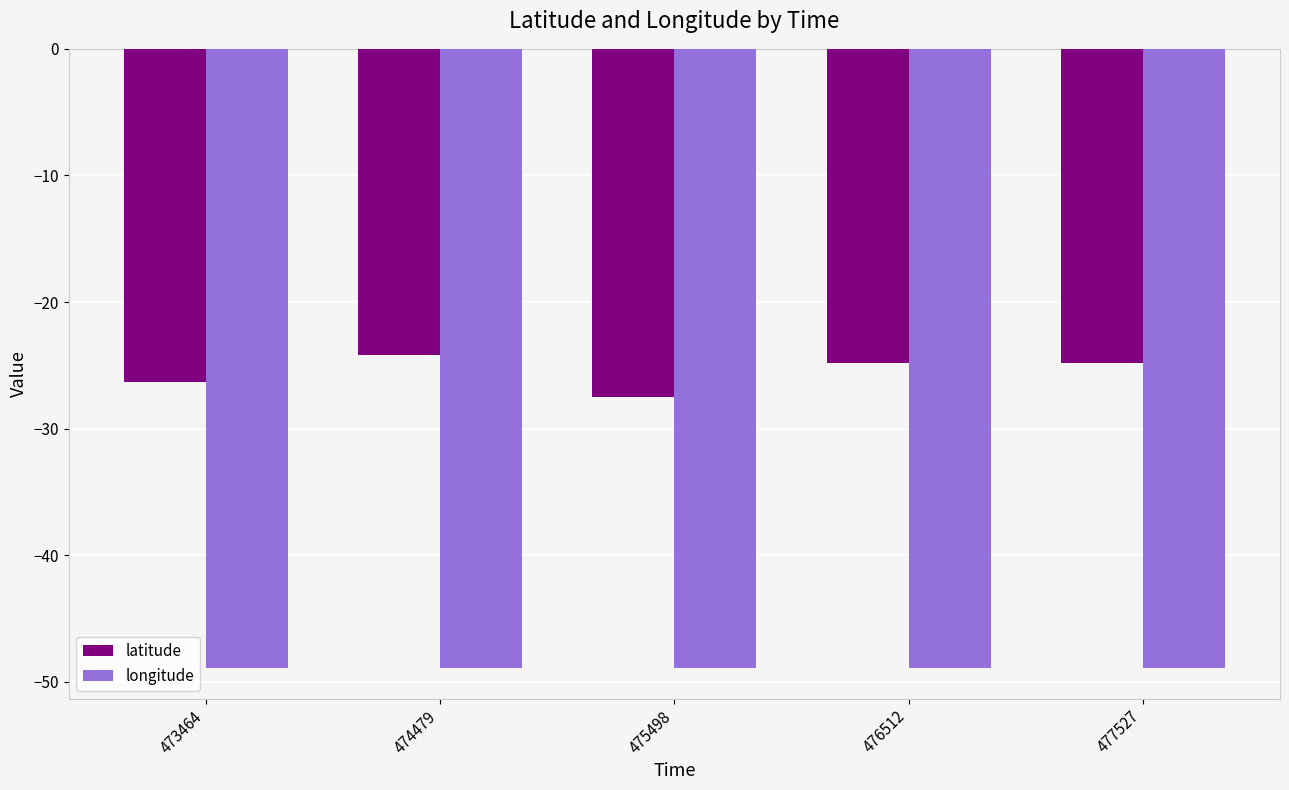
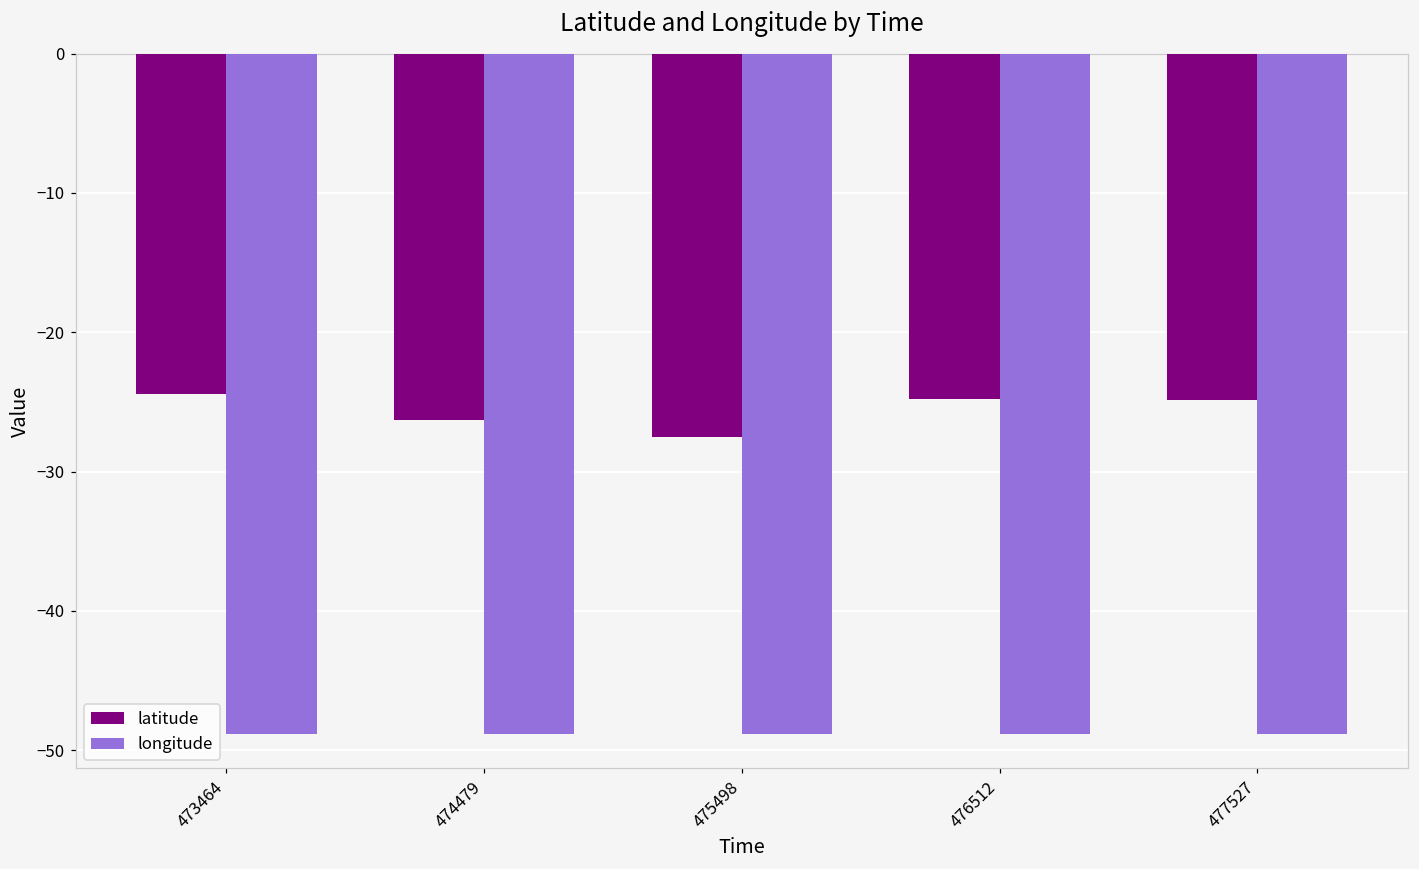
latitude, 473464: -26.3 -> -24.5
latitude, 474479: -24.2 -> -26.3
